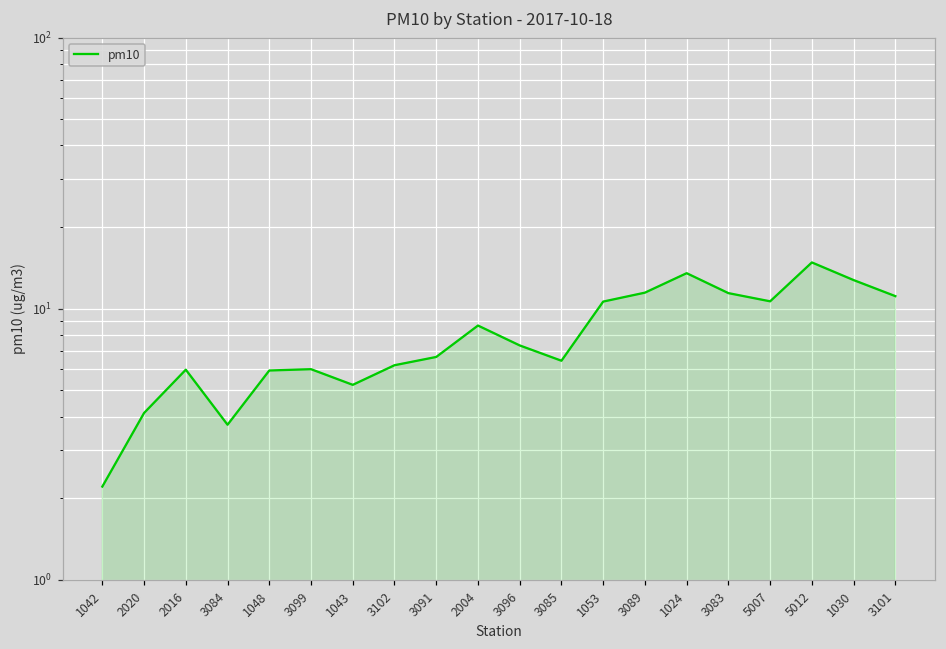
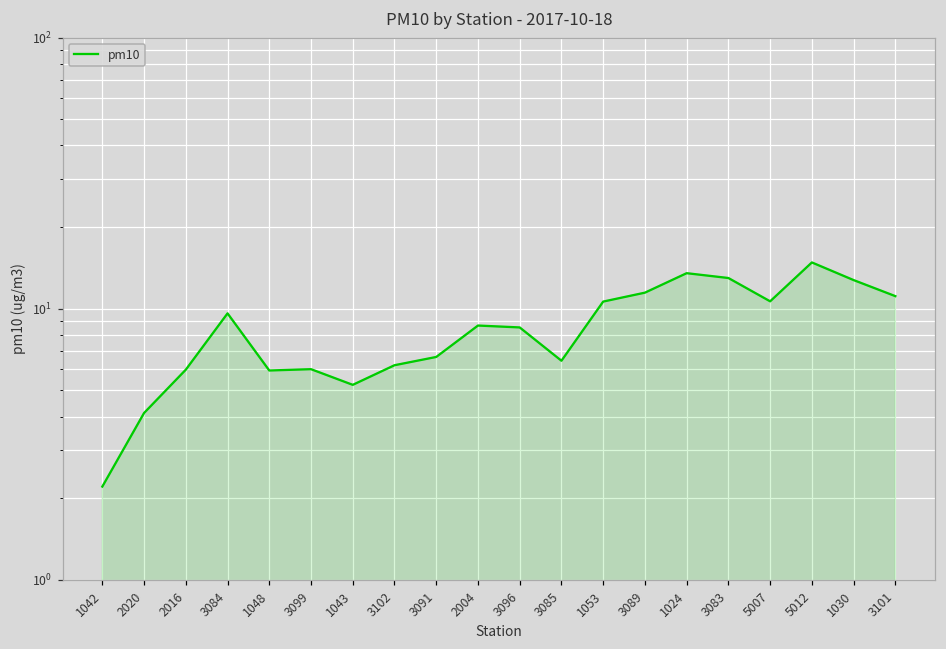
3084: 3.7 -> 9.6
3096: 7.3 -> 8.5
3083: 11 -> 13
